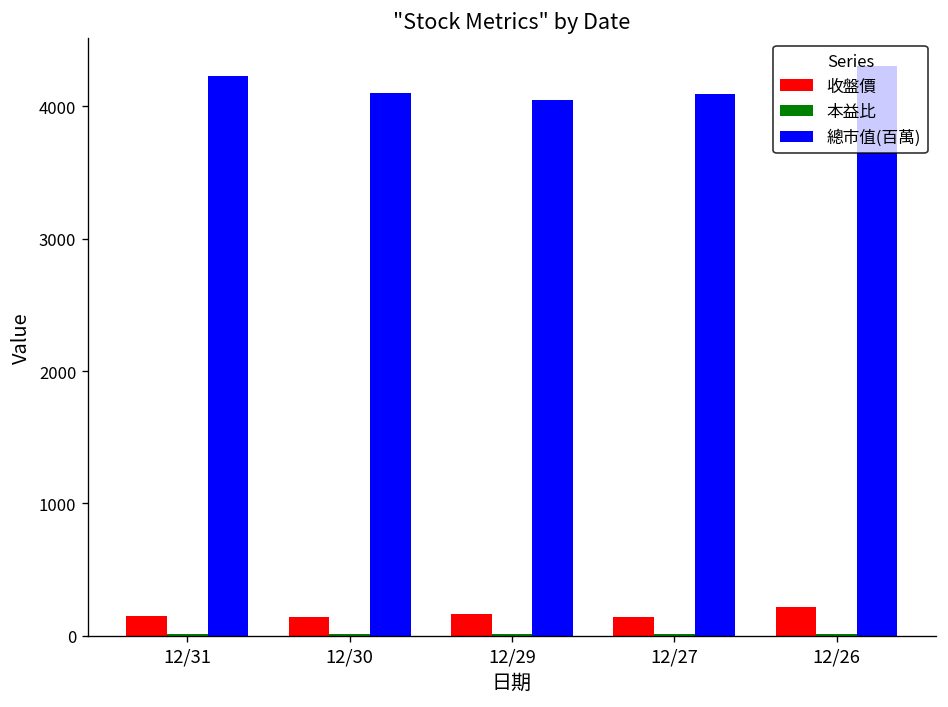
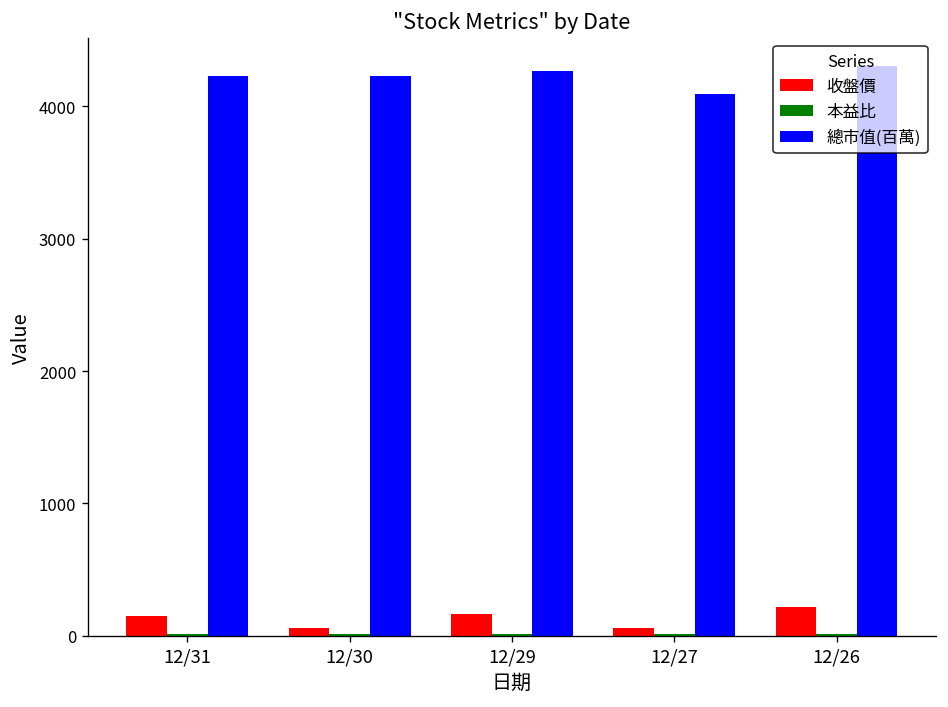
收盤價, 12/30: 140 -> 60
總市值(百萬), 12/30: 4100 -> 4230
總市值(百萬), 12/29: 4050 -> 4270
收盤價, 12/27: 140 -> 60
